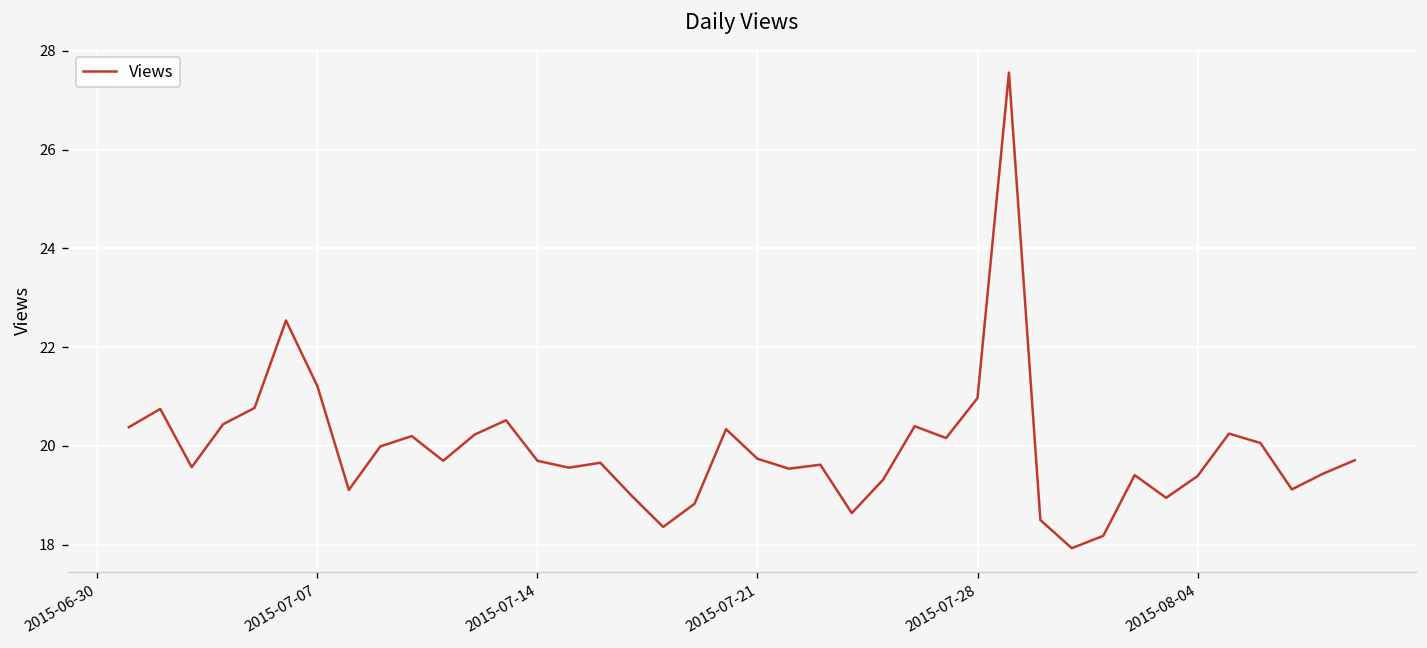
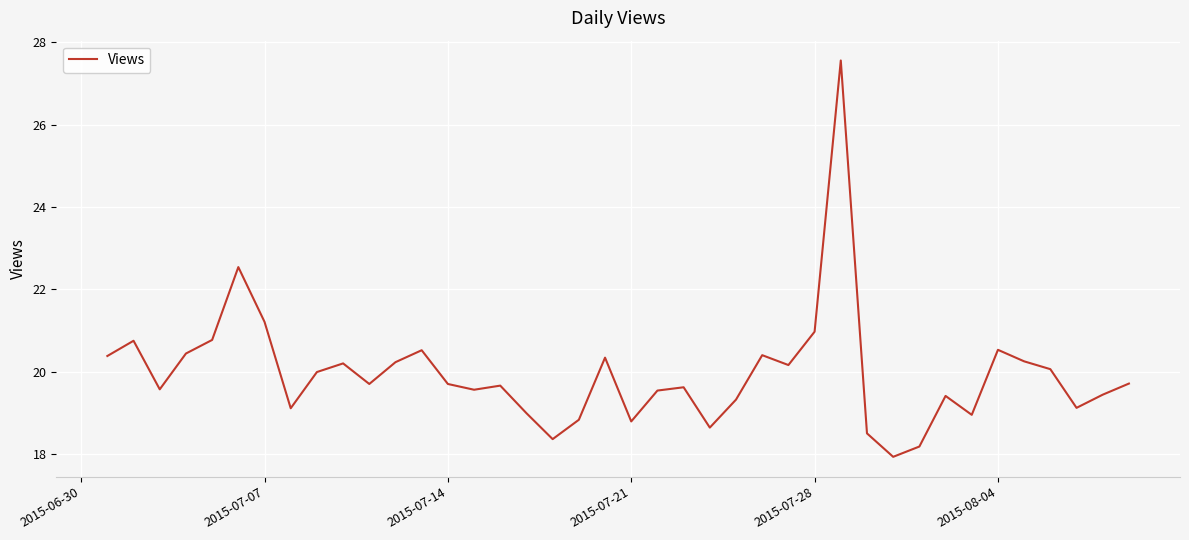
2015-07-21: 19.7 -> 18.8
2015-08-04: 19.4 -> 20.5
